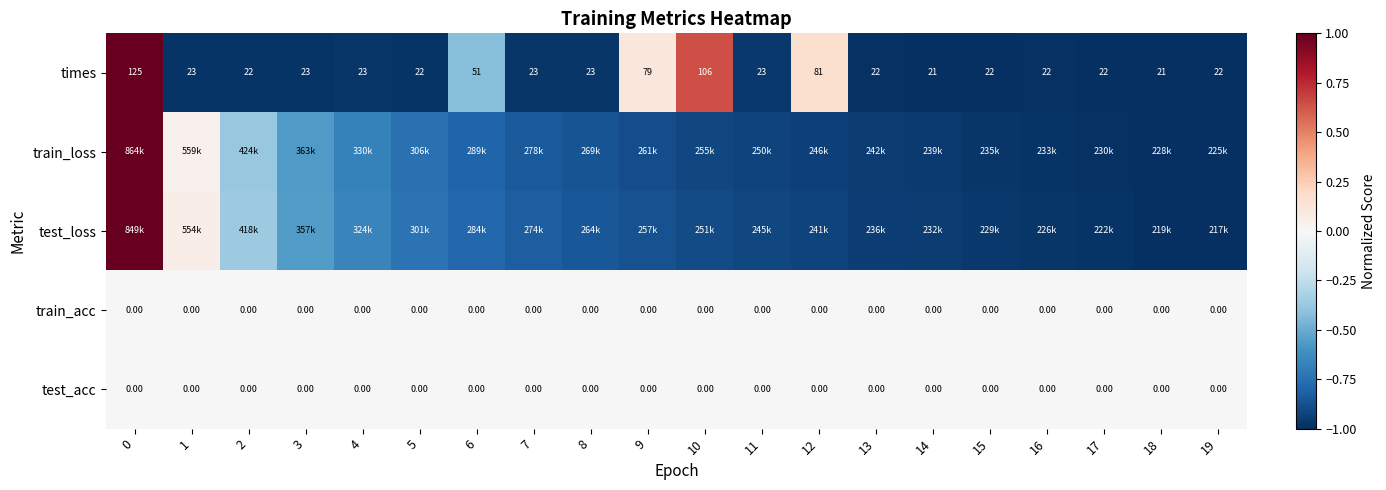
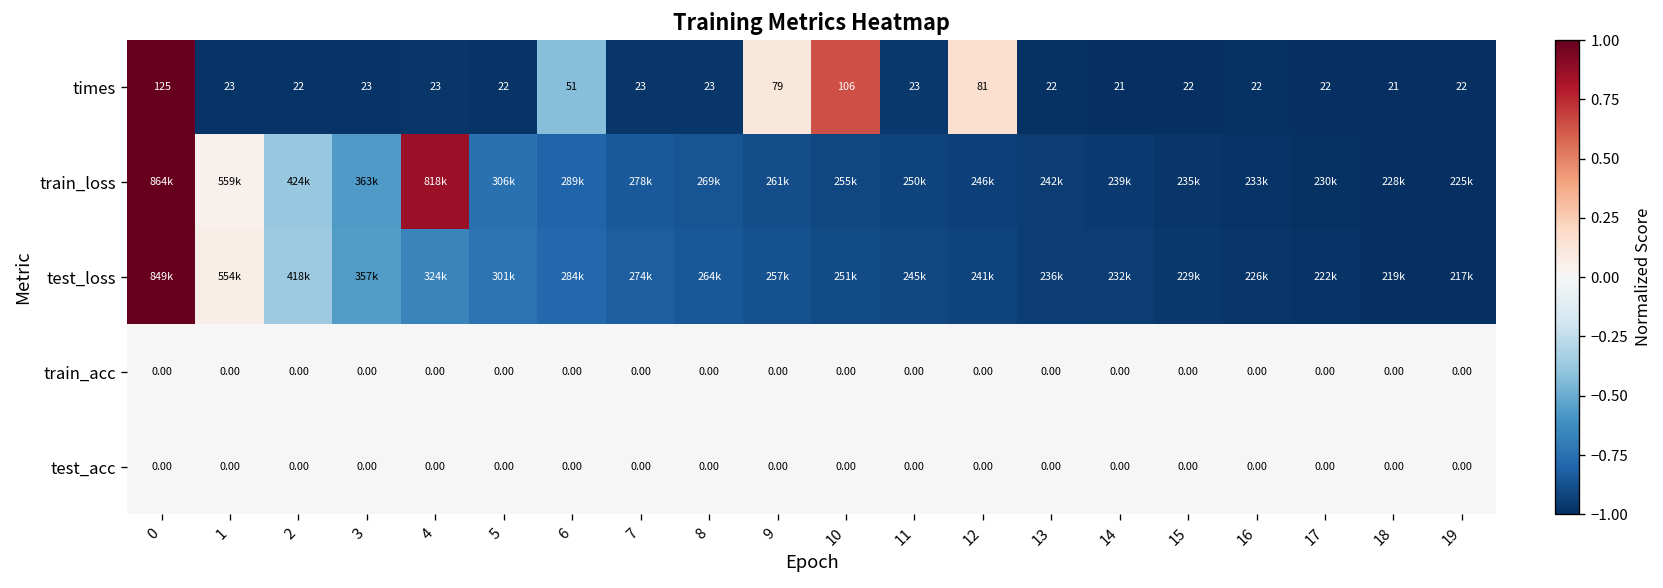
train_loss, 4: 330k -> 818k
